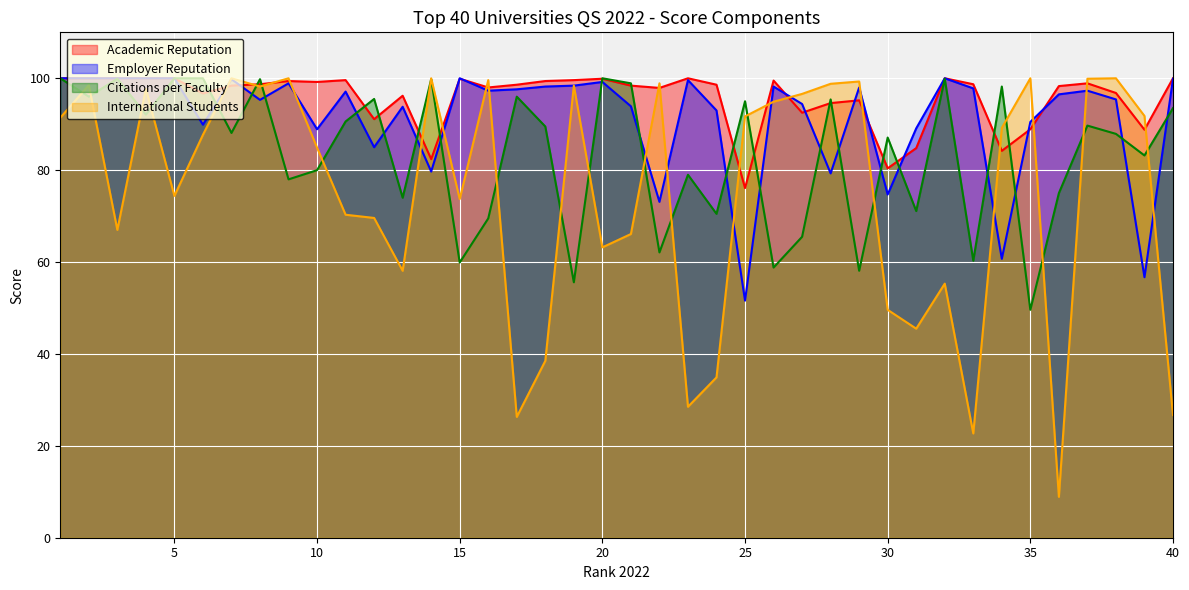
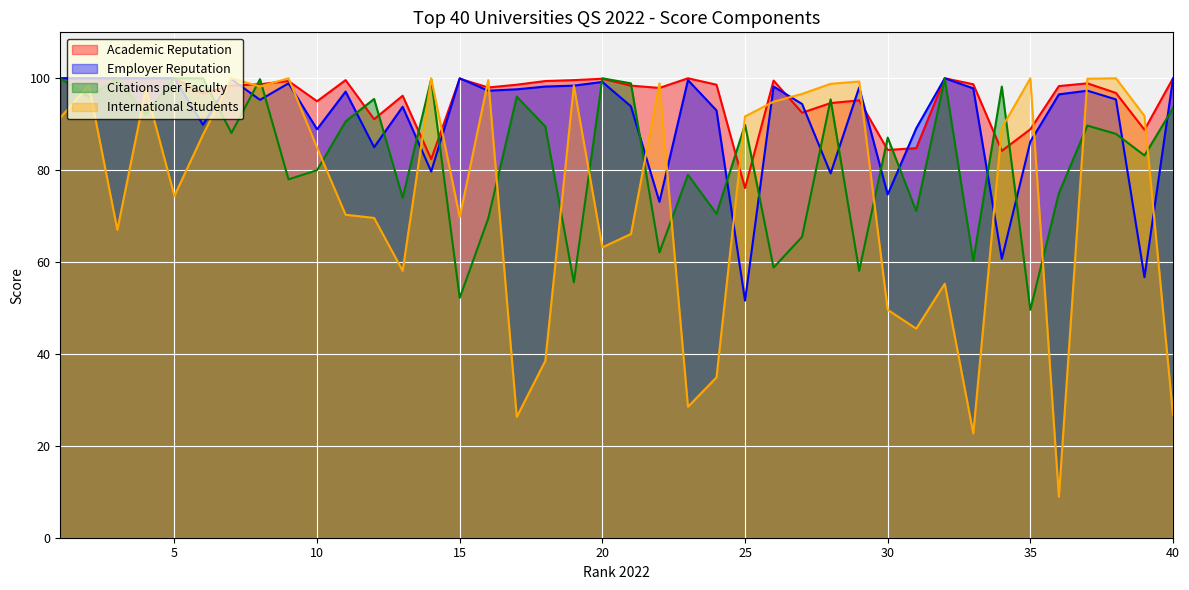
Academic Reputation, 10: 99 -> 95
Citations per Faculty, 15: 60 -> 52
International Students, 15: 74 -> 70
Citations per Faculty, 25: 95 -> 90
Academic Reputation, 30: 80 -> 84
Employer Reputation, 35: 91 -> 86
